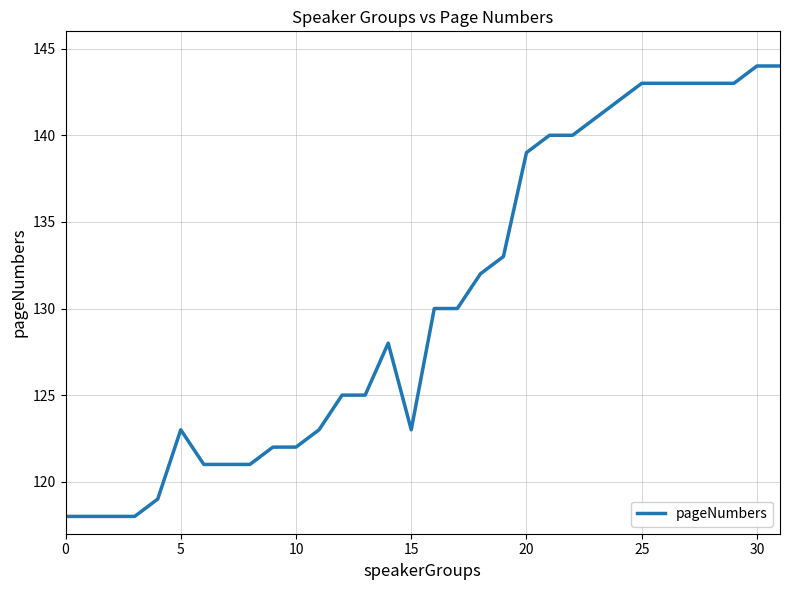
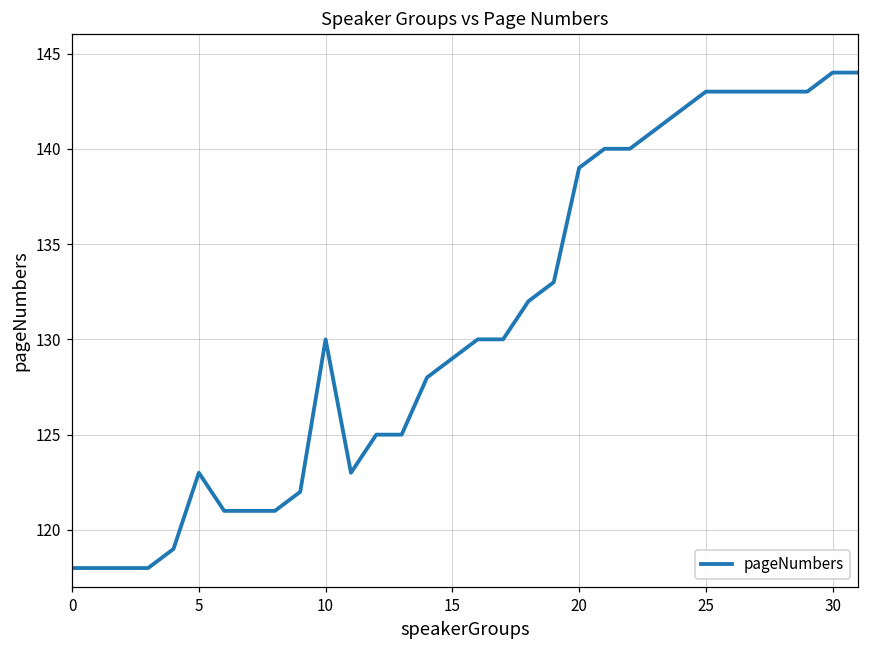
10: 122 -> 130
15: 123 -> 129
